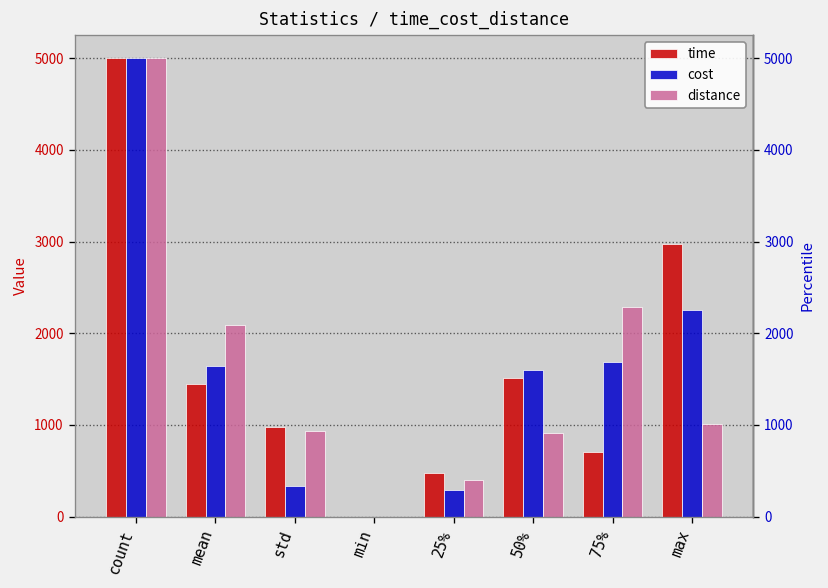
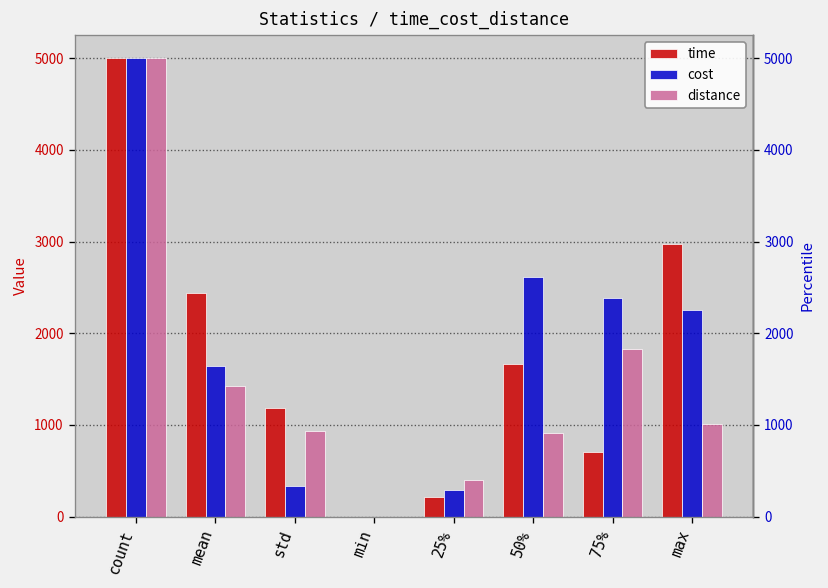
time, mean: 1400 -> 2400
distance, mean: 2100 -> 1400
time, std: 1000 -> 1200
time, 25%: 500 -> 200
time, 50%: 1500 -> 1700
cost, 50%: 1600 -> 2600
cost, 75%: 1700 -> 2400
distance, 75%: 2300 -> 1800
